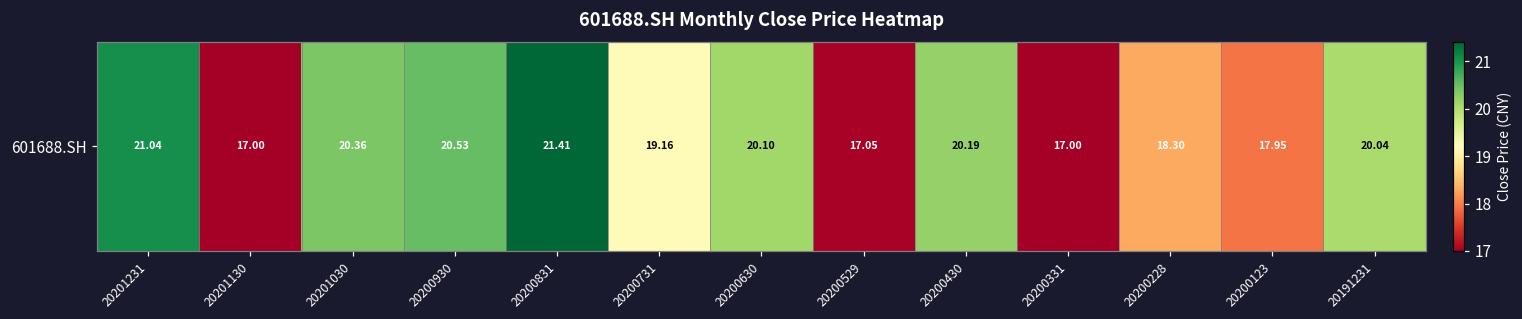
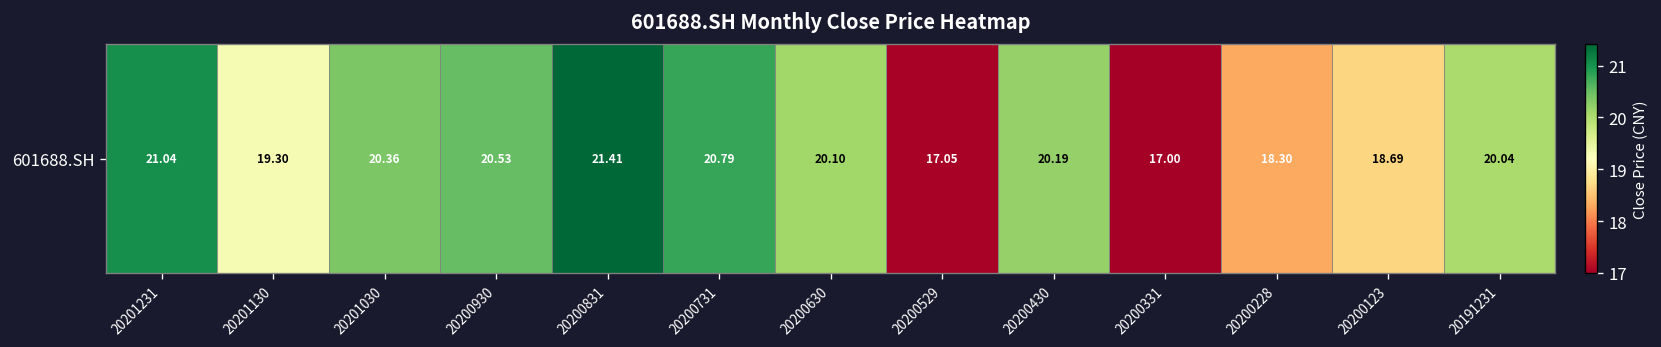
601688.SH, 20201130: 17.00 -> 19.30
601688.SH, 20200731: 19.16 -> 20.79
601688.SH, 20200123: 17.95 -> 18.69
